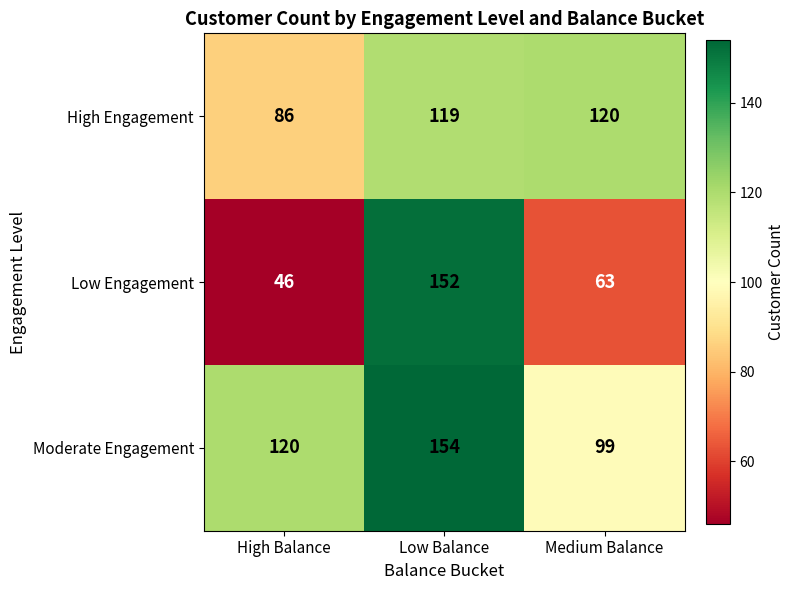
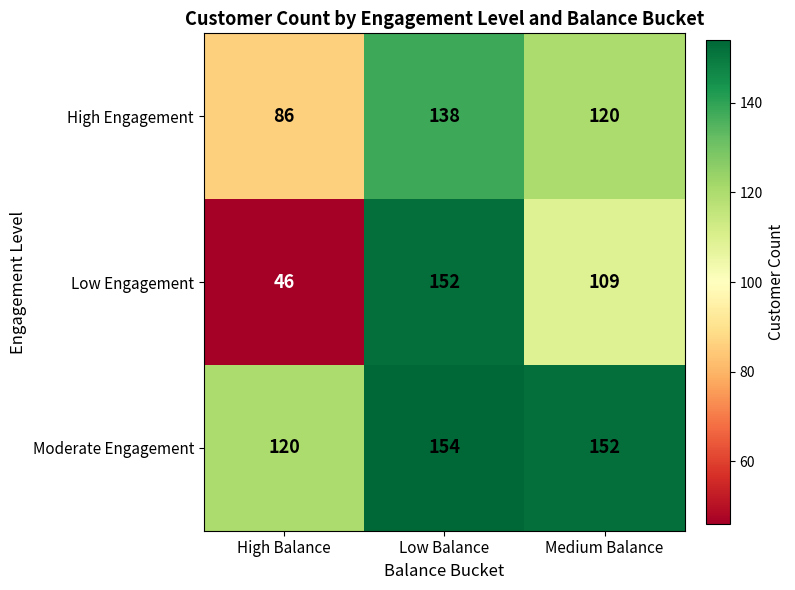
High Engagement, Low Balance: 119 -> 138
Low Engagement, Medium Balance: 63 -> 109
Moderate Engagement, Medium Balance: 99 -> 152
